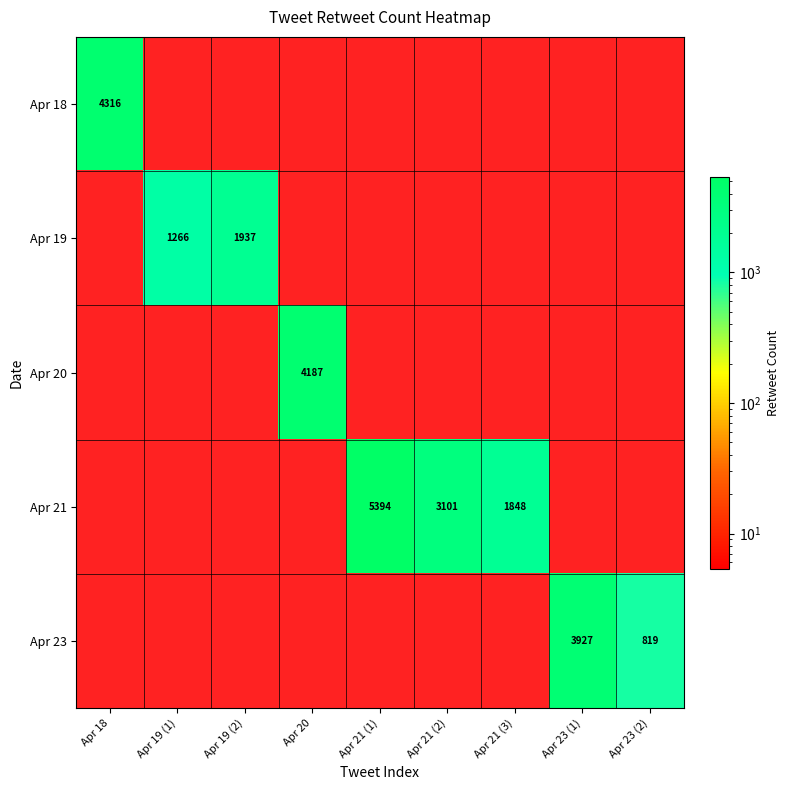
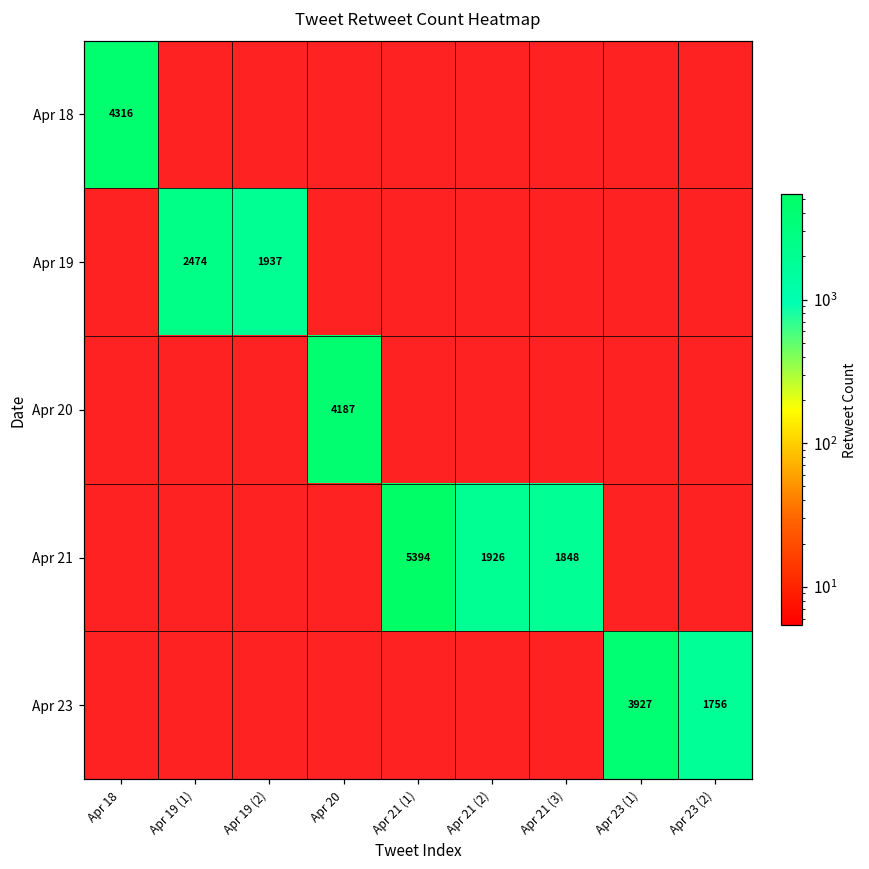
Apr 19, Apr 19 (1): 1266 -> 2474
Apr 21, Apr 21 (2): 3101 -> 1926
Apr 23, Apr 23 (2): 819 -> 1756
